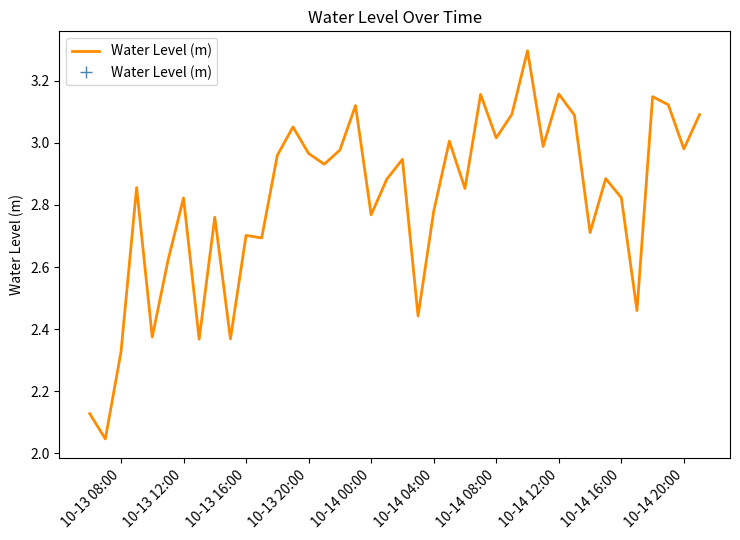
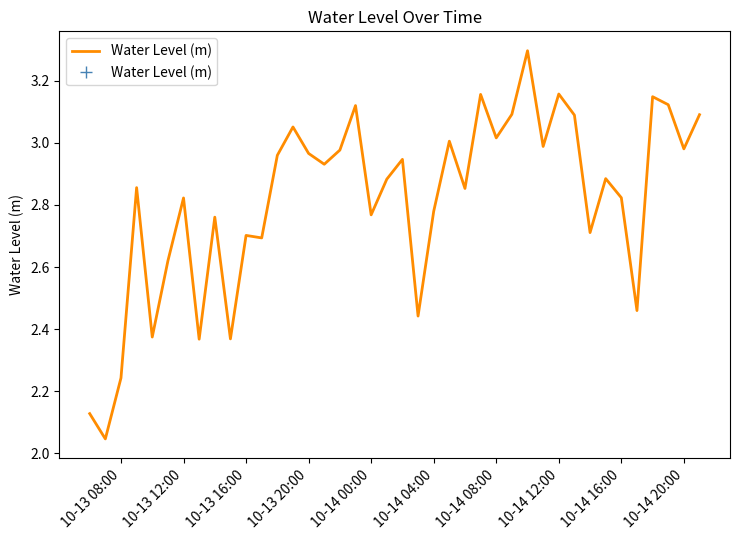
10-13 08:00: 2.33 -> 2.24
